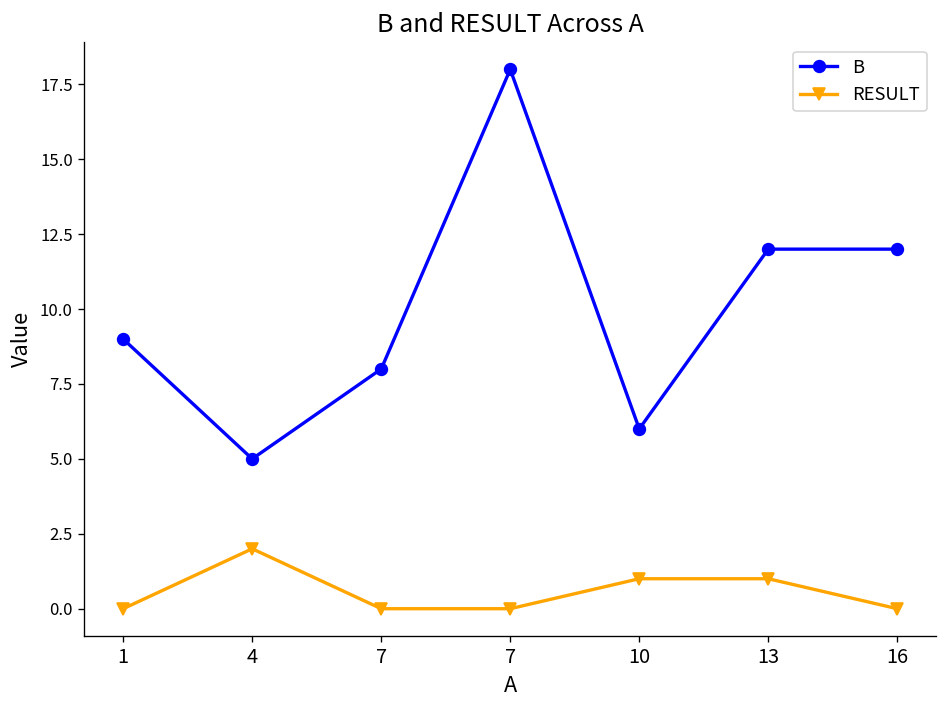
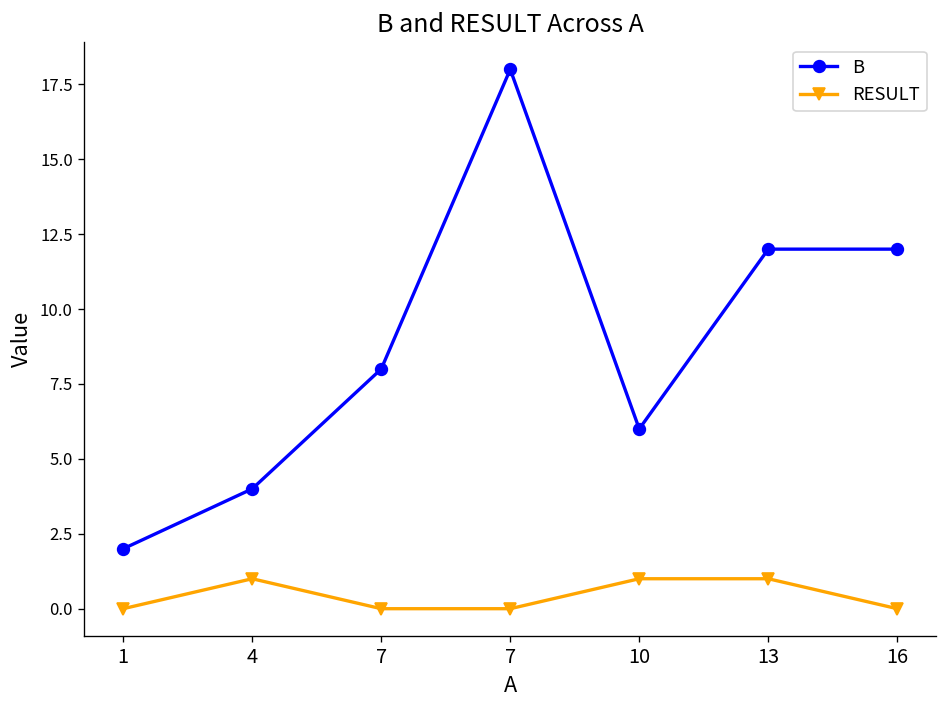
B, 1: 9 -> 2
B, 4: 5 -> 4
RESULT, 4: 2 -> 1
